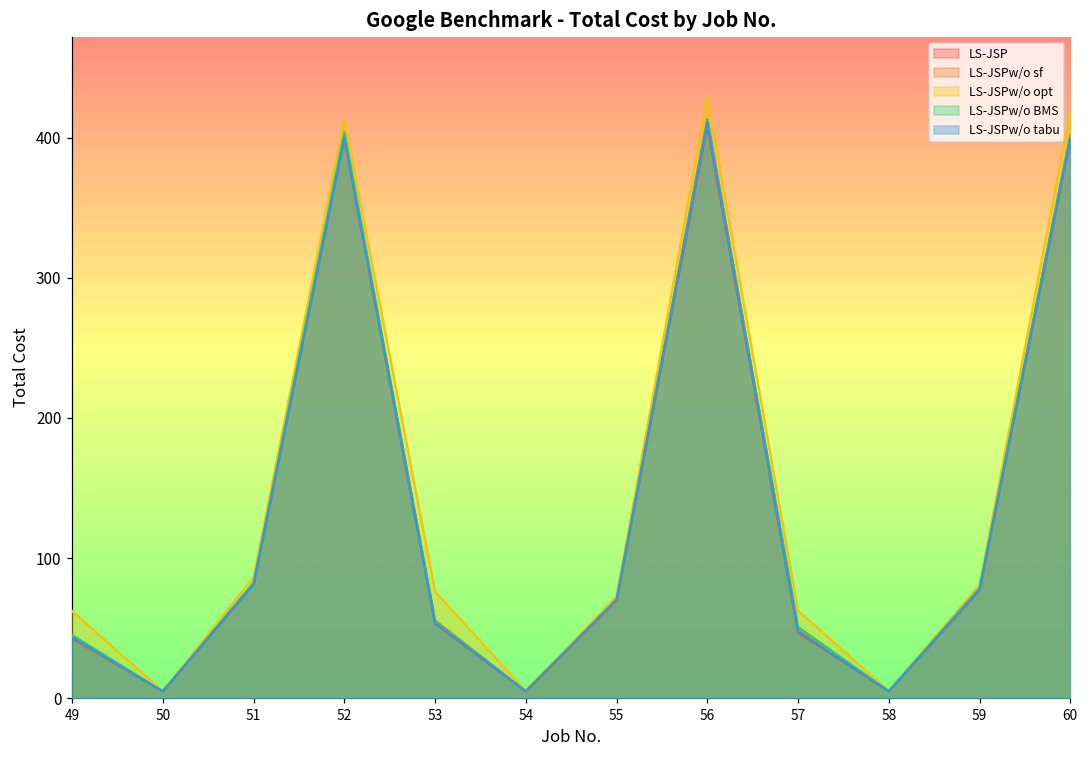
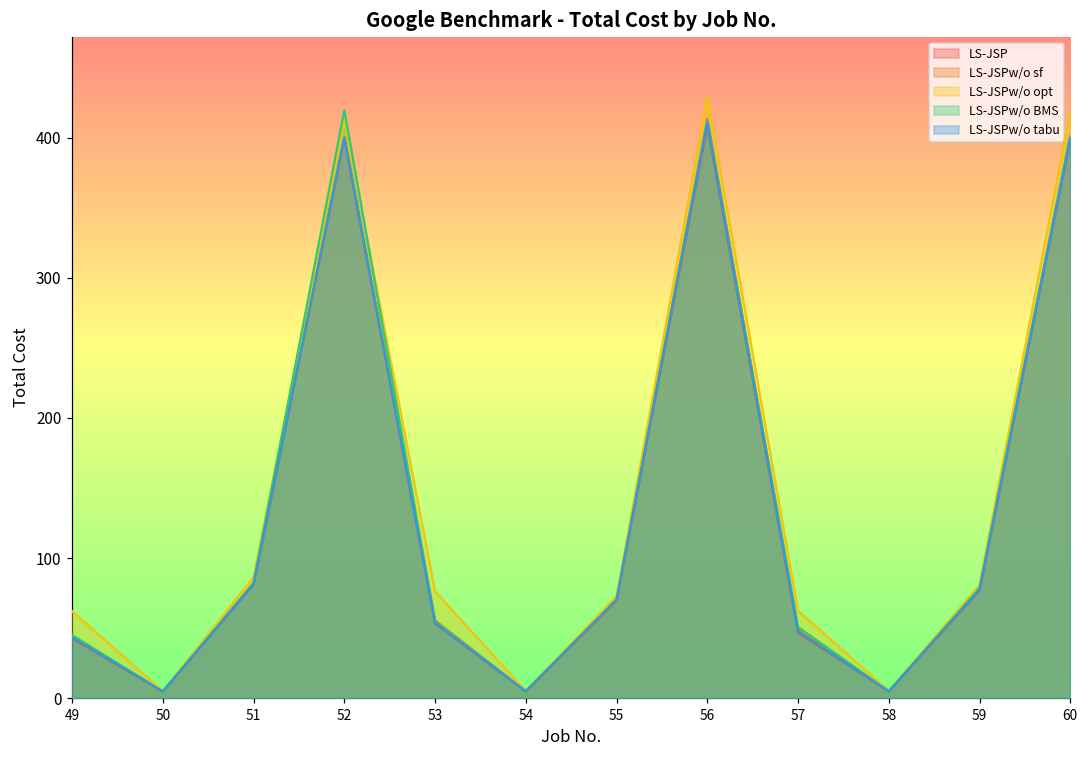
LS-JSPw/o BMS, 52: 404 -> 419
